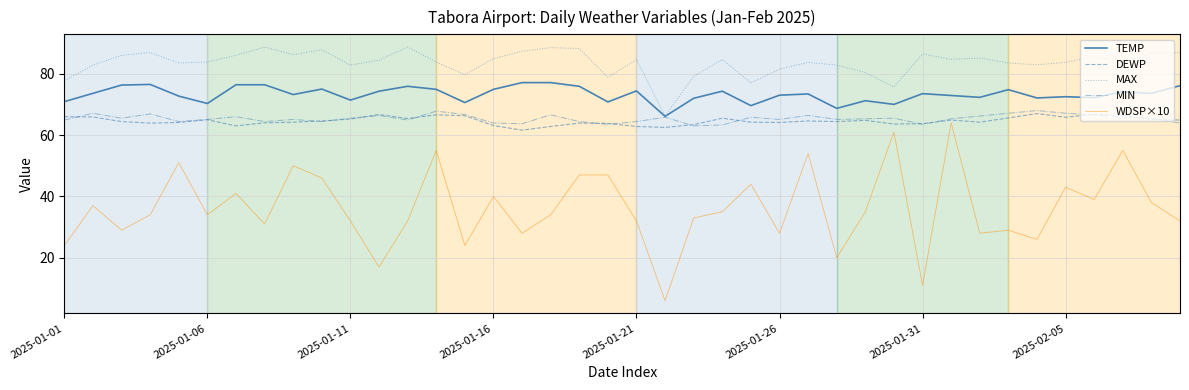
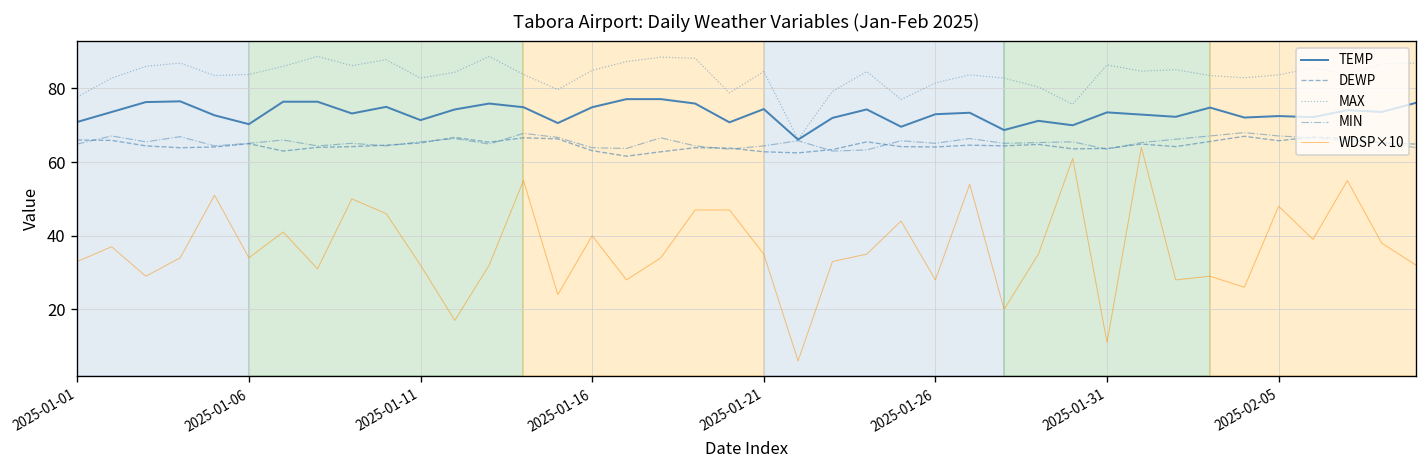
WDSP×10, 2025-01-01: 24 -> 33
WDSP×10, 2025-01-21: 32 -> 35
WDSP×10, 2025-02-05: 43 -> 48
